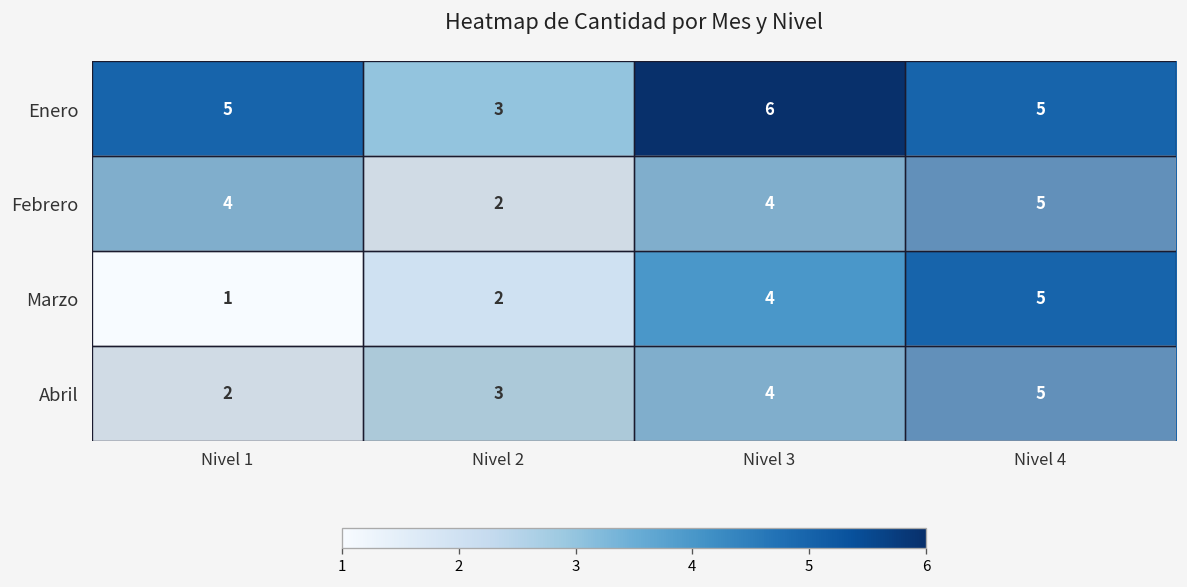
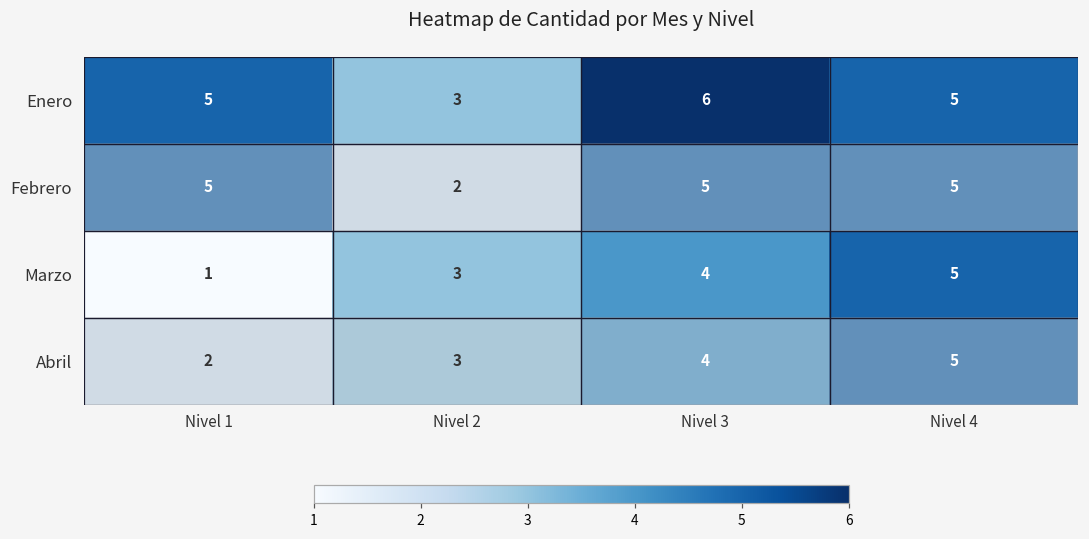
Febrero, Nivel 1: 4 -> 5
Febrero, Nivel 3: 4 -> 5
Marzo, Nivel 2: 2 -> 3
